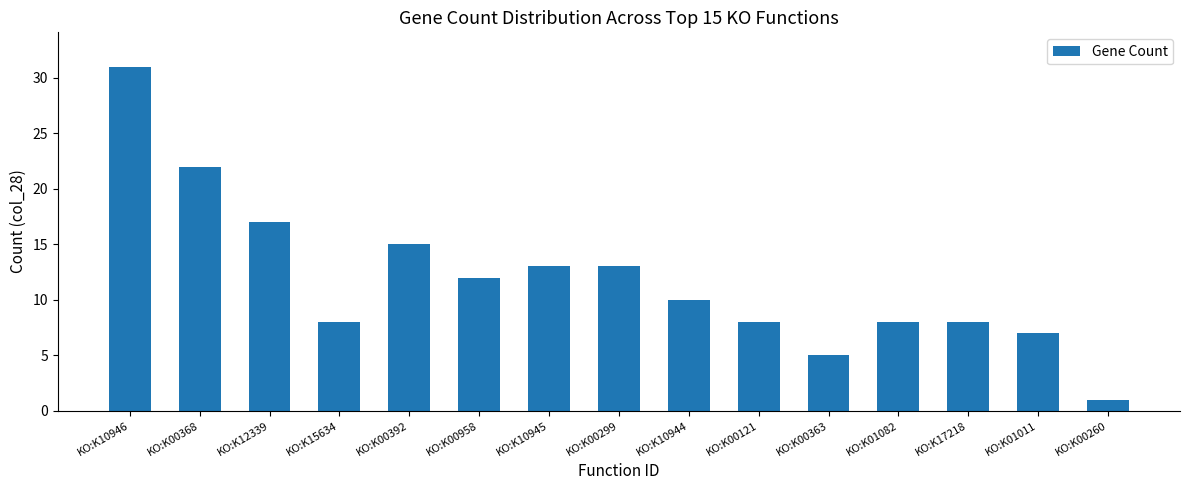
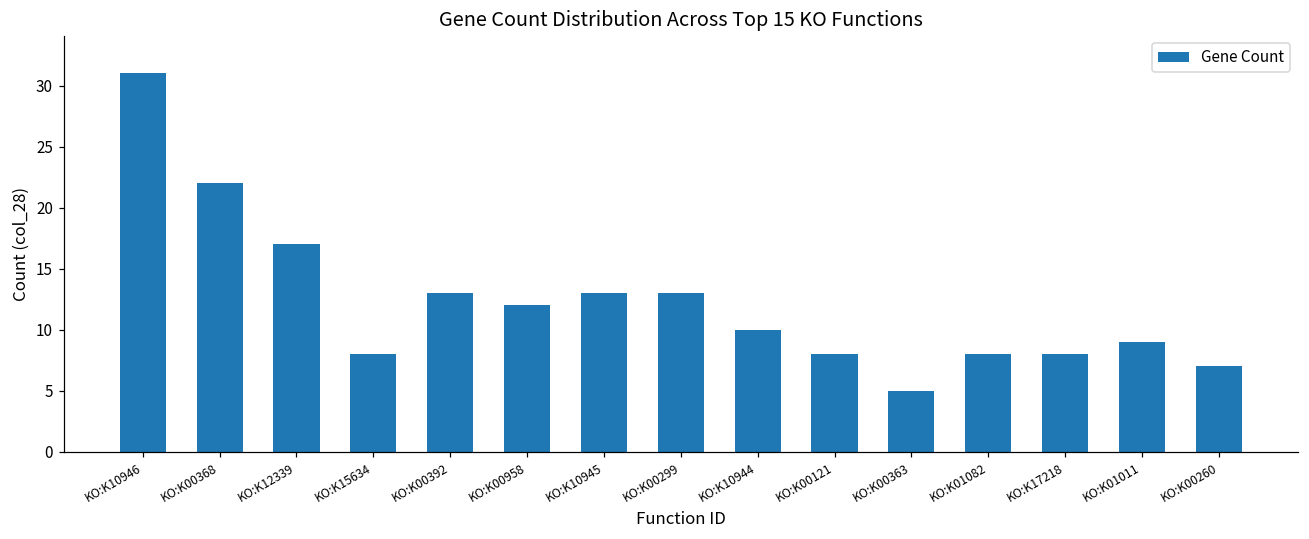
KO:K00392: 15 -> 13
KO:K01011: 7 -> 9
KO:K00260: 1 -> 7
